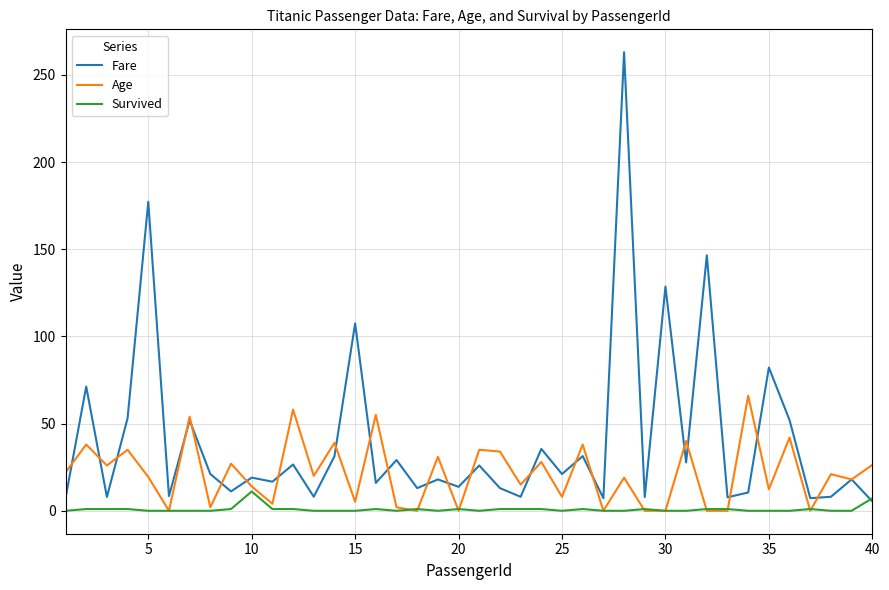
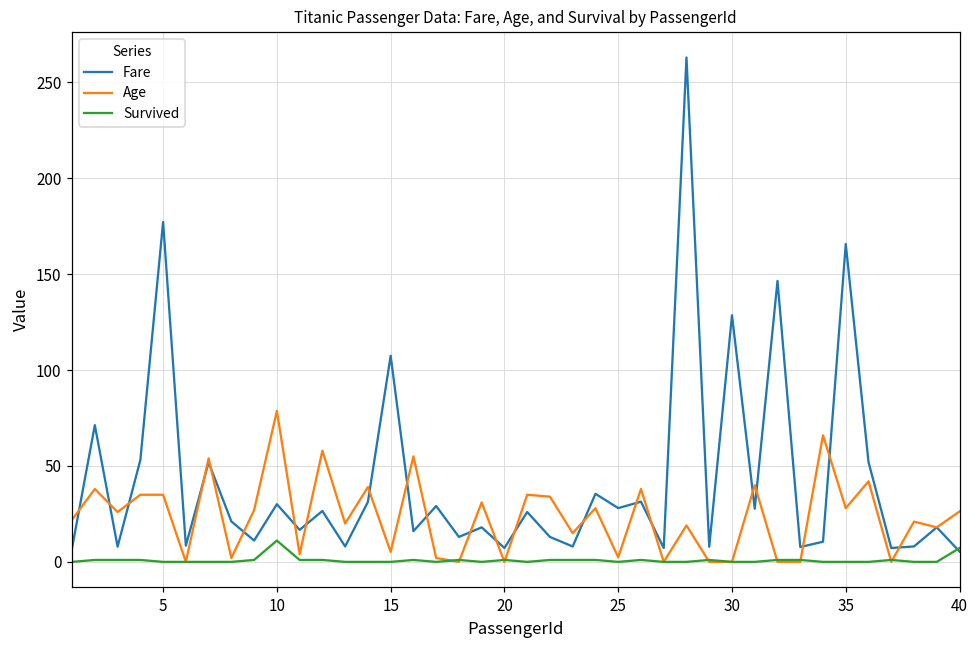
Age, 5: 19 -> 35
Fare, 10: 19 -> 30
Age, 10: 14 -> 79
Fare, 20: 14 -> 7
Fare, 25: 21 -> 28
Age, 25: 8 -> 2
Fare, 35: 82 -> 166
Age, 35: 12 -> 28
